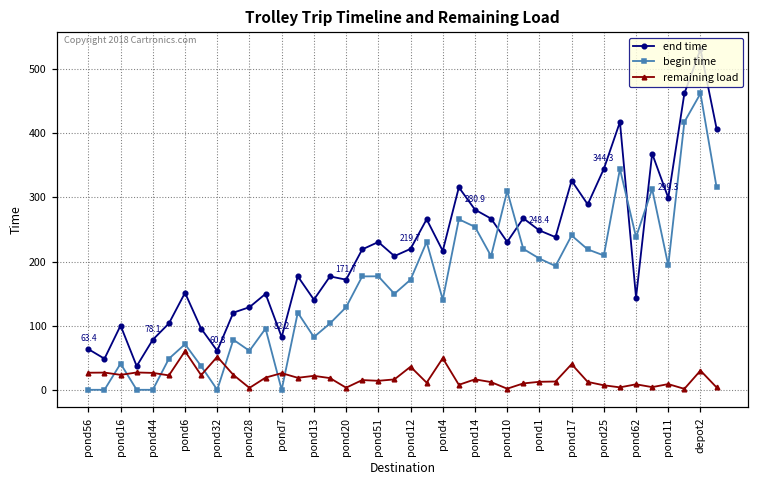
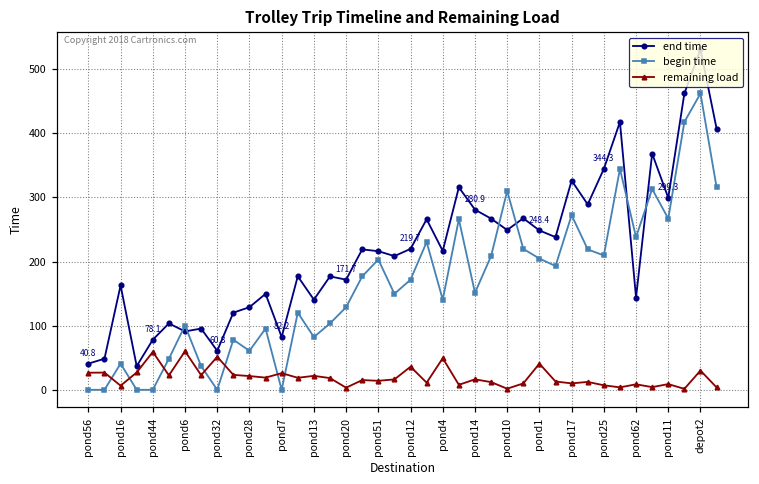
end time, pond56: 63.4 -> 40.8
end time, pond16: 100 -> 160
remaining load, pond16: 20 -> 10
remaining load, pond44: 30 -> 60
end time, pond6: 150 -> 90
begin time, pond6: 70 -> 100
remaining load, pond28: 0 -> 20
end time, pond51: 230 -> 220
begin time, pond51: 180 -> 200
begin time, pond14: 250 -> 150
end time, pond10: 230 -> 250
remaining load, pond1: 10 -> 40
begin time, pond17: 240 -> 270
remaining load, pond17: 40 -> 10
begin time, pond11: 190 -> 270
